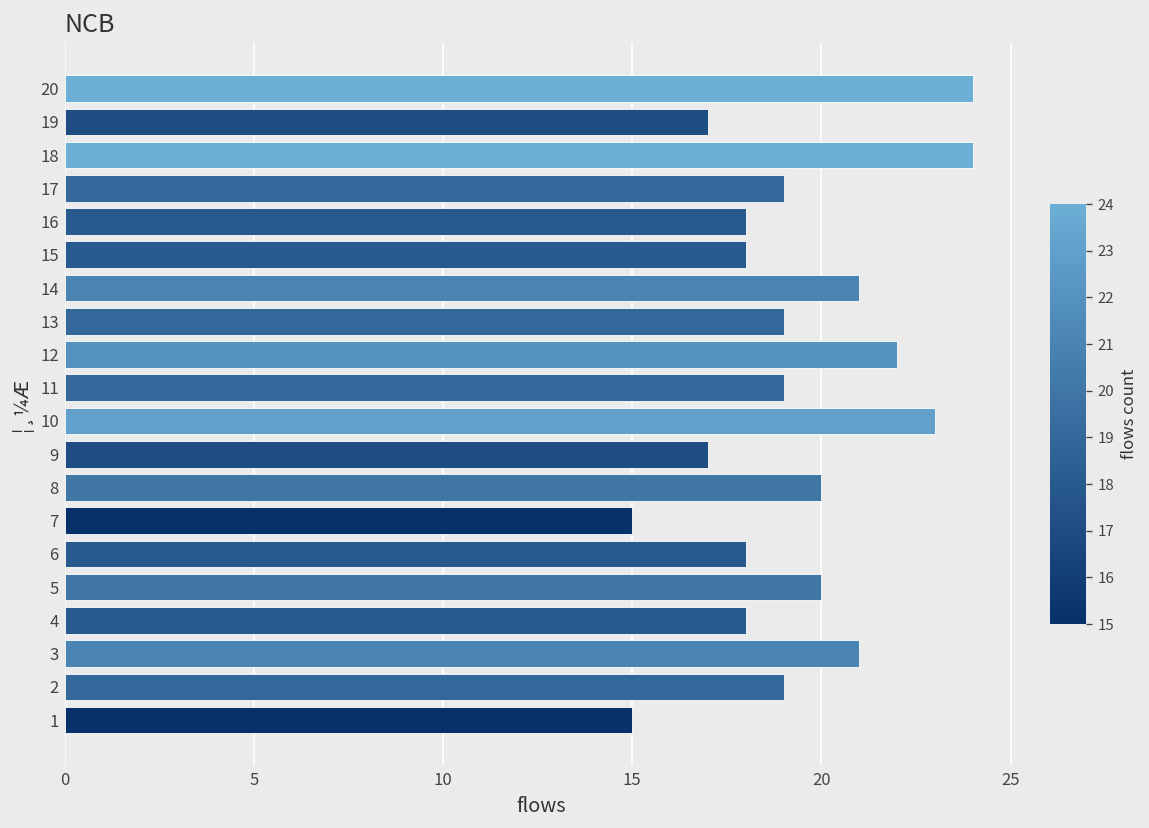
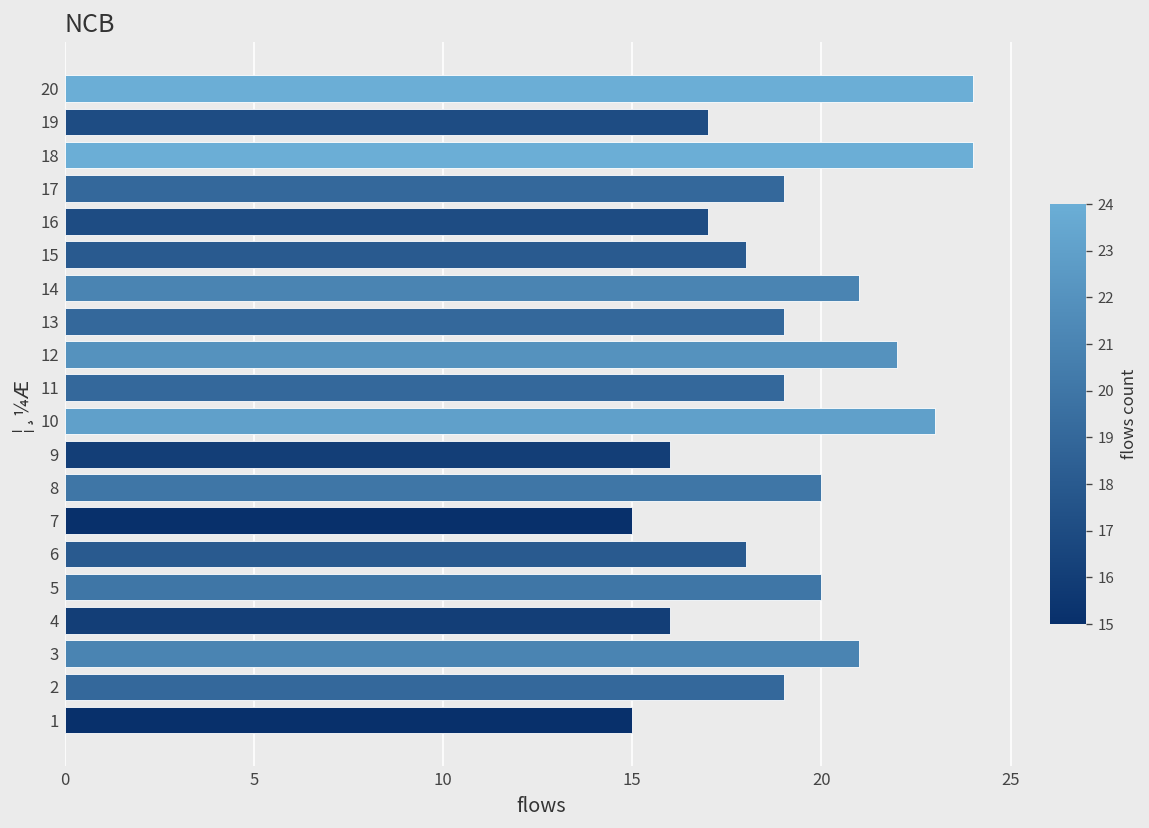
16: 18 -> 17
9: 17 -> 16
4: 18 -> 16
